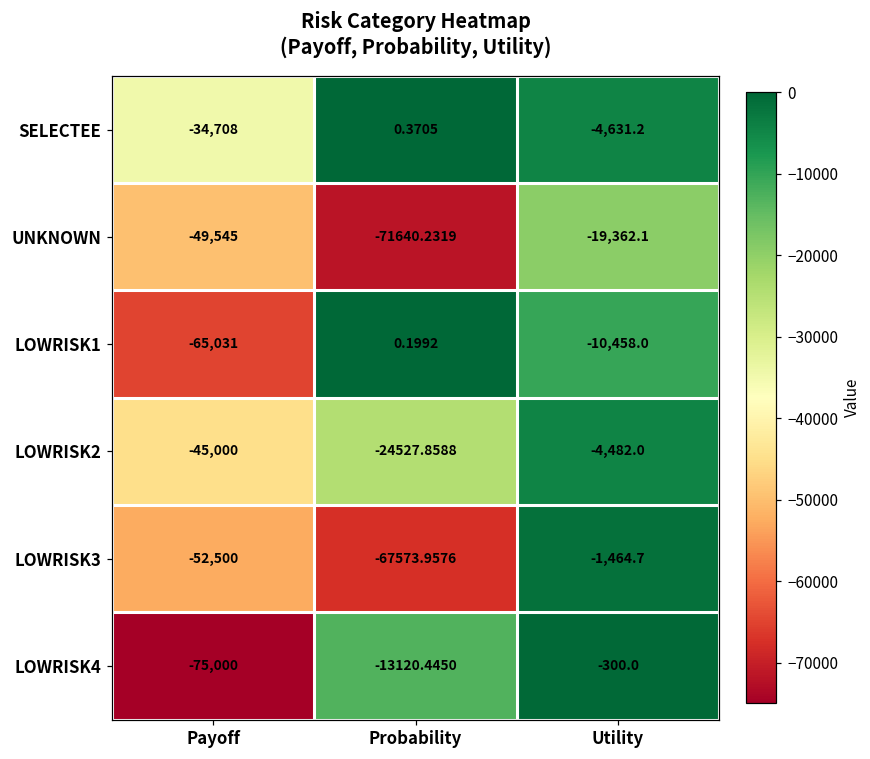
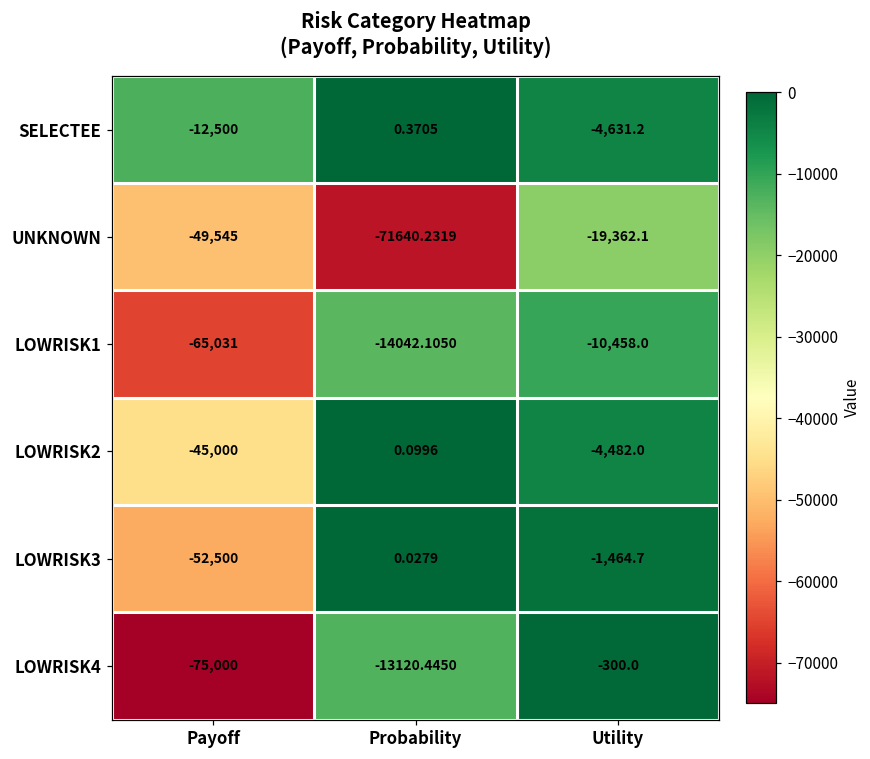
SELECTEE, Payoff: -34,708 -> -12,500
LOWRISK1, Probability: 0.1992 -> -14042.1050
LOWRISK2, Probability: -24527.8588 -> 0.0996
LOWRISK3, Probability: -67573.9576 -> 0.0279
